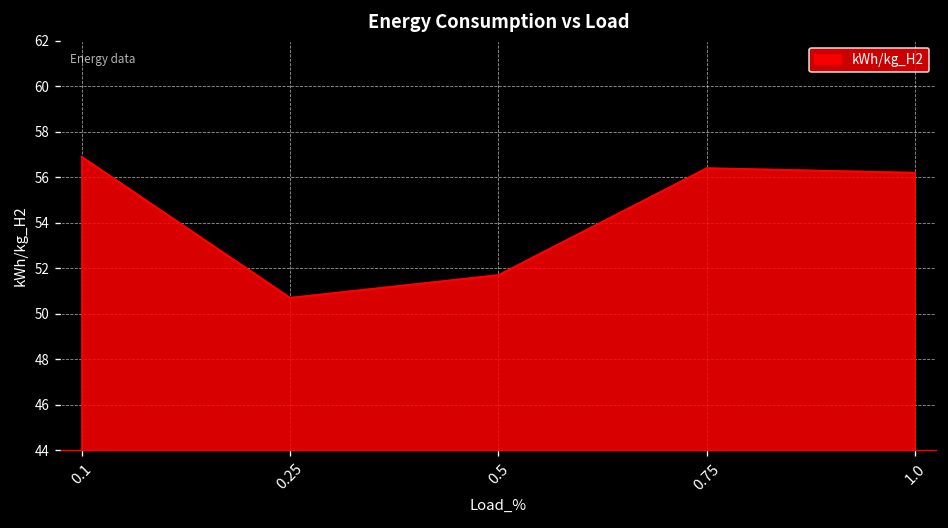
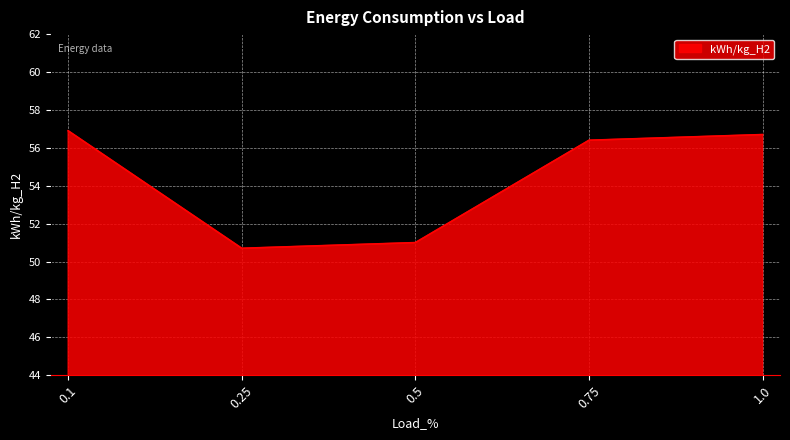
0.5: 51.7 -> 51.0
1.0: 56.2 -> 56.7
